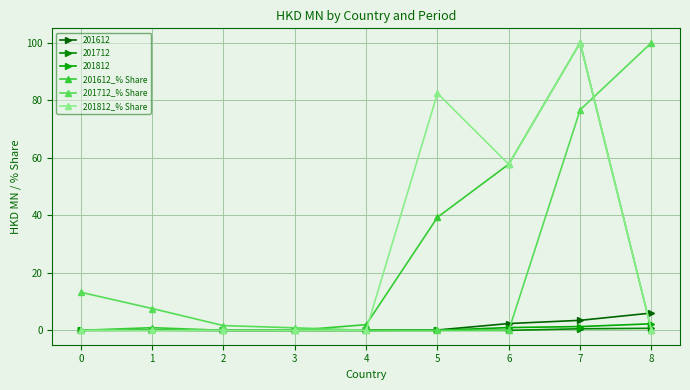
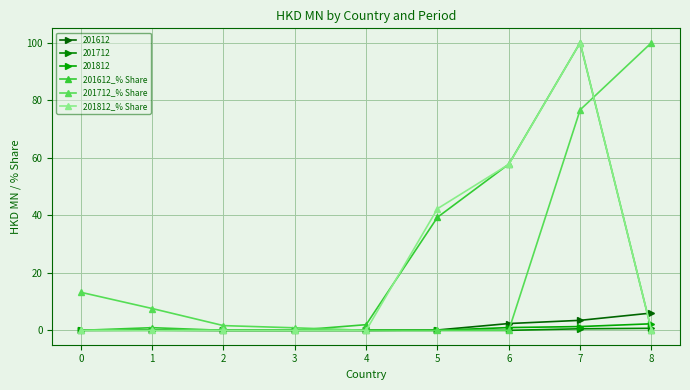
201812_% Share, 5: 82 -> 42
